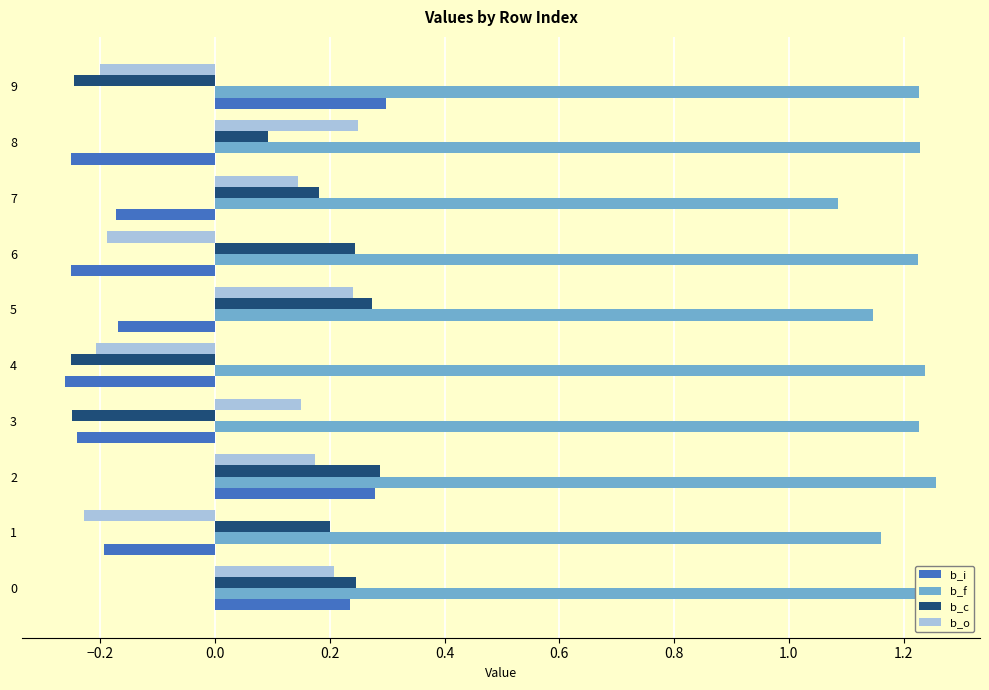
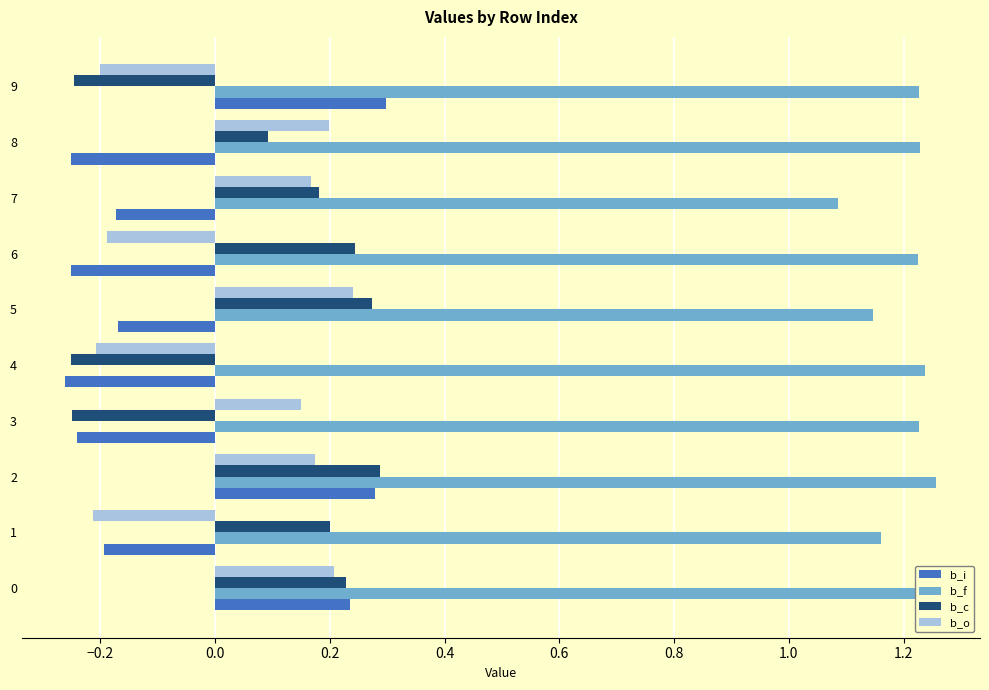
b_o, 8: 0.25 -> 0.20
b_o, 7: 0.14 -> 0.17
b_o, 1: -0.23 -> -0.21
b_c, 0: 0.24 -> 0.23
